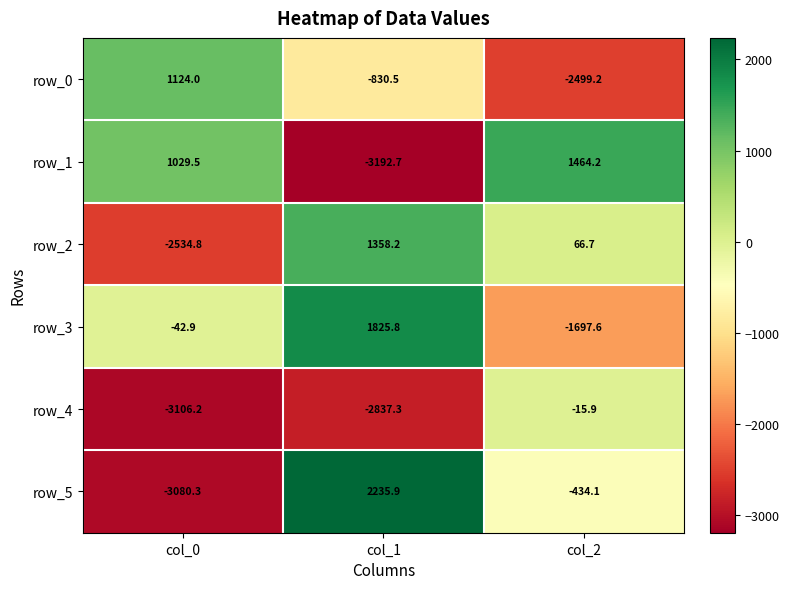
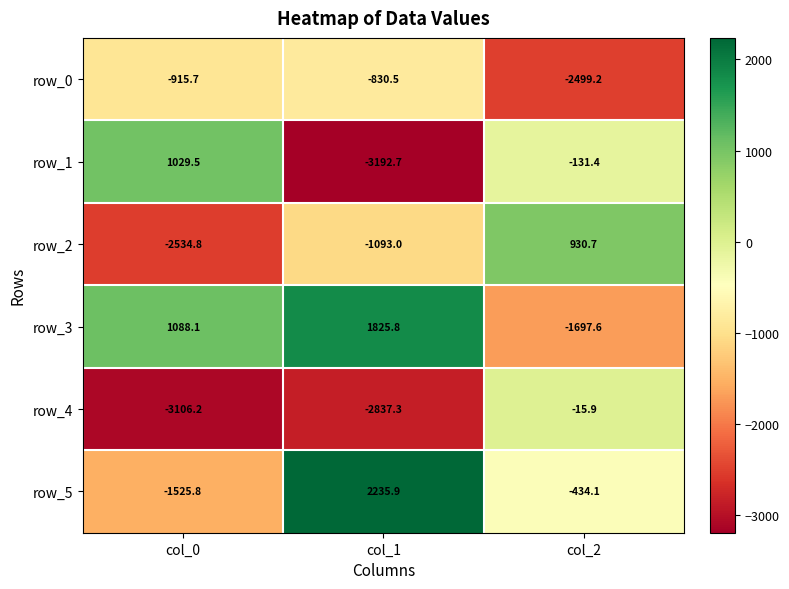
row_0, col_0: 1124.0 -> -915.7
row_1, col_2: 1464.2 -> -131.4
row_2, col_1: 1358.2 -> -1093.0
row_2, col_2: 66.7 -> 930.7
row_3, col_0: -42.9 -> 1088.1
row_5, col_0: -3080.3 -> -1525.8
